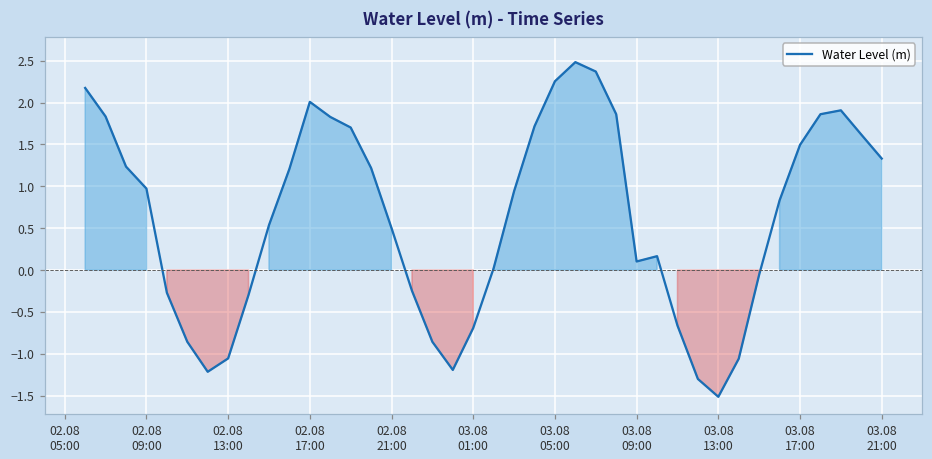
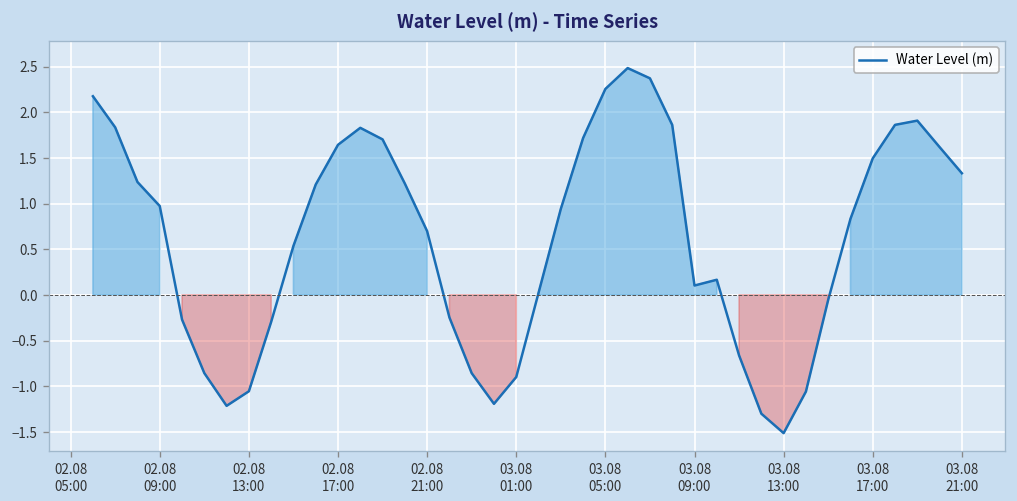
02.08 17:00: 2.0 -> 1.6
02.08 21:00: 0.5 -> 0.7
03.08 01:00: -0.7 -> -0.9
